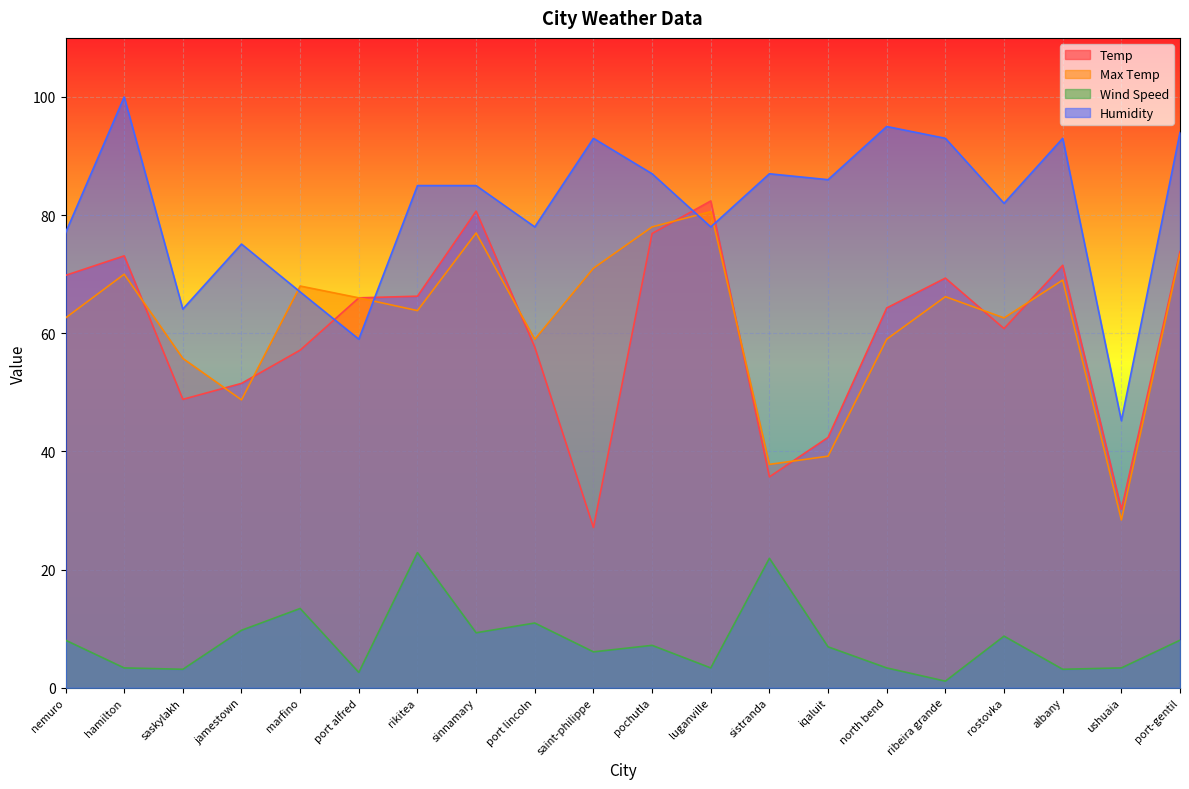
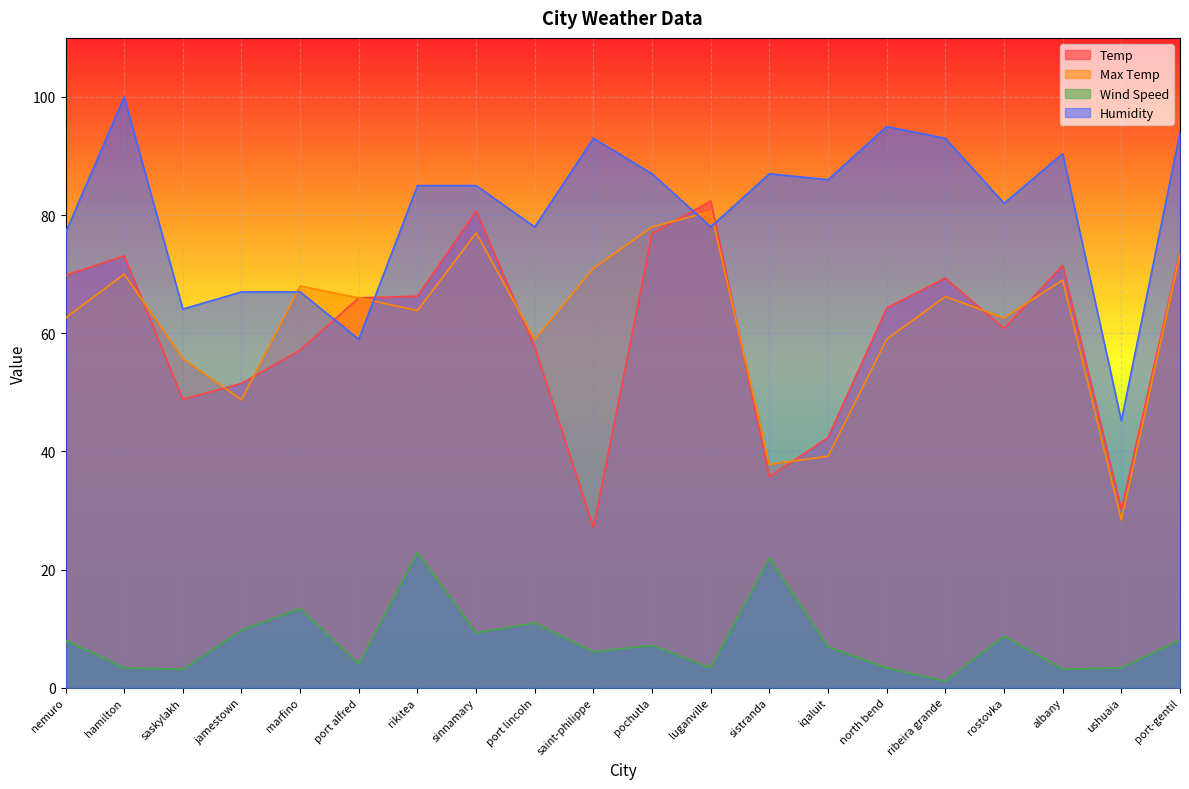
Humidity, jamestown: 75 -> 67
Wind Speed, port alfred: 3 -> 4
Humidity, albany: 93 -> 90
